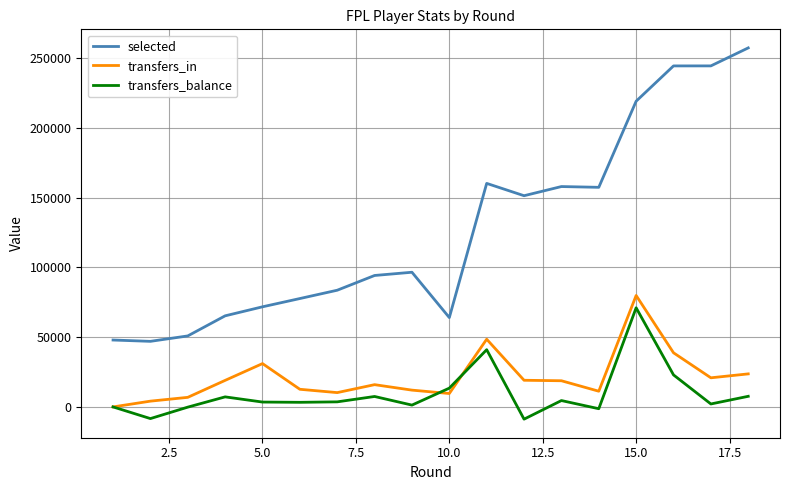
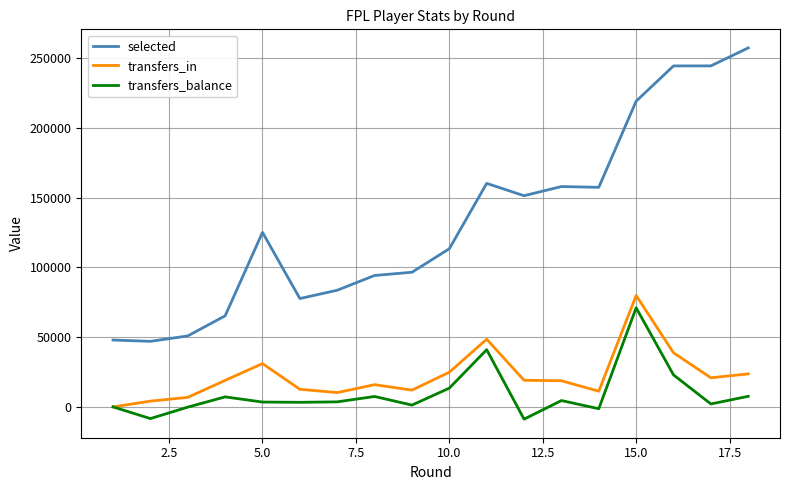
selected, 5.0: 72000 -> 125000
selected, 10.0: 64000 -> 113000
transfers_in, 10.0: 10000 -> 25000
